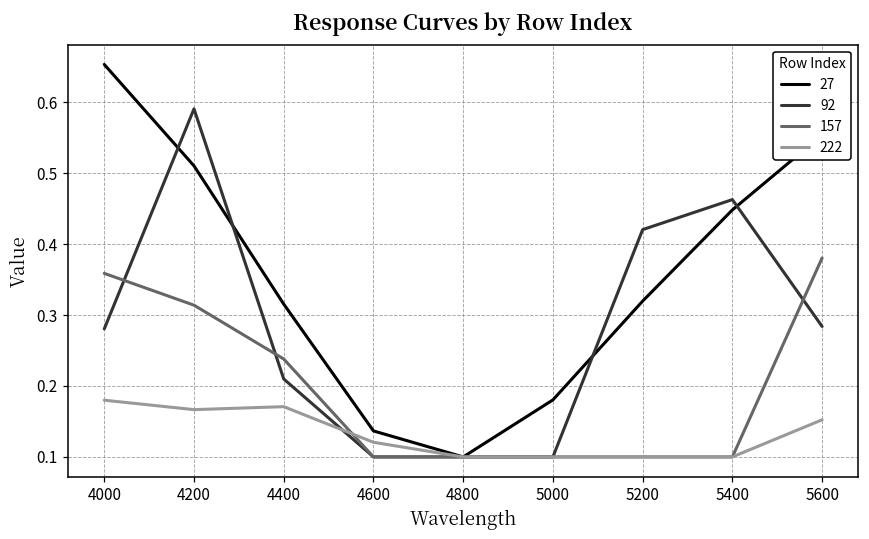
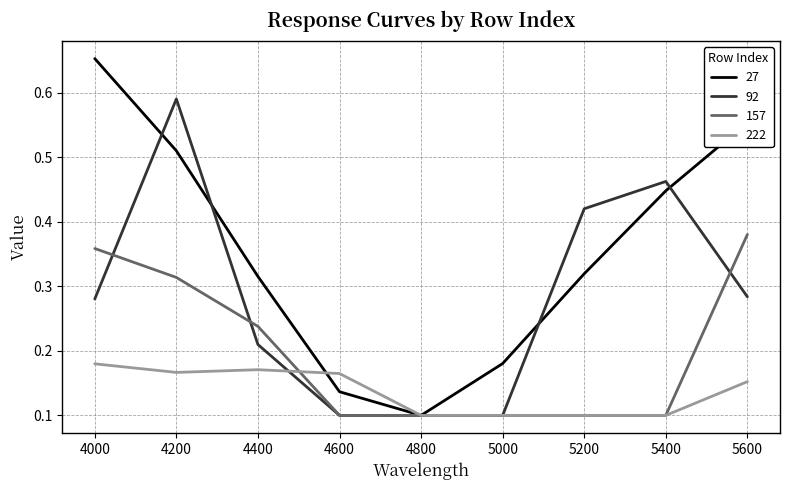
222, 4600: 0.12 -> 0.16
